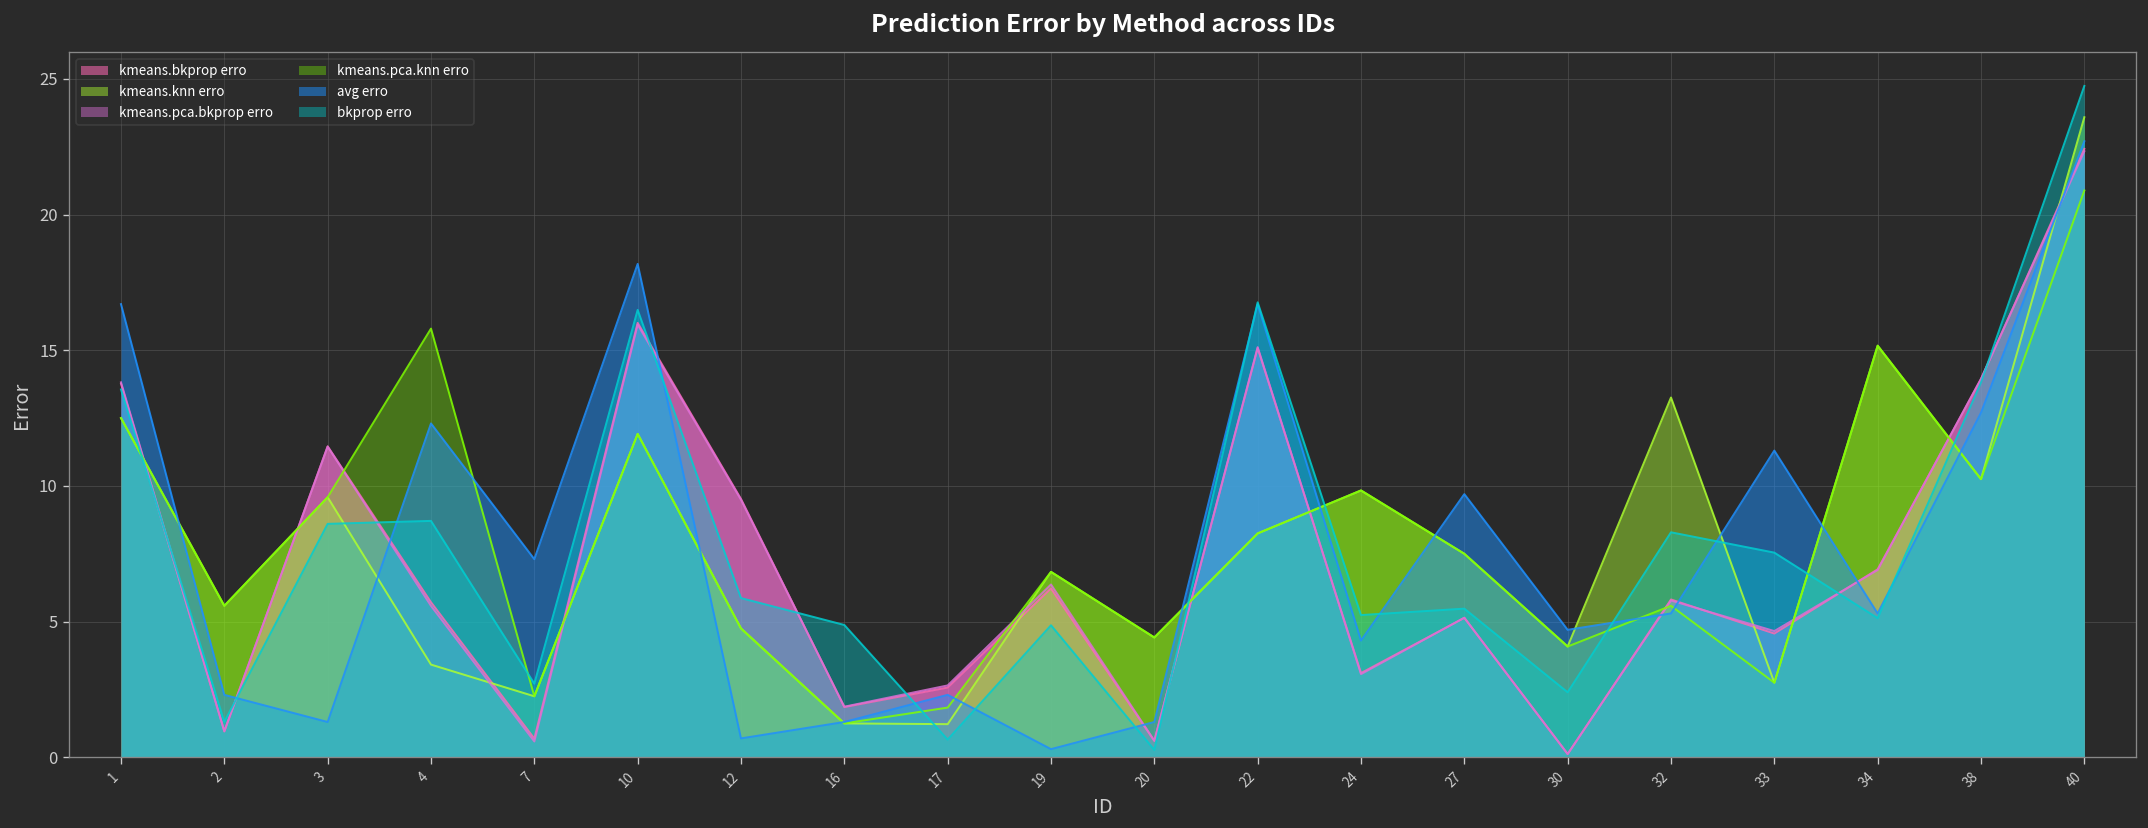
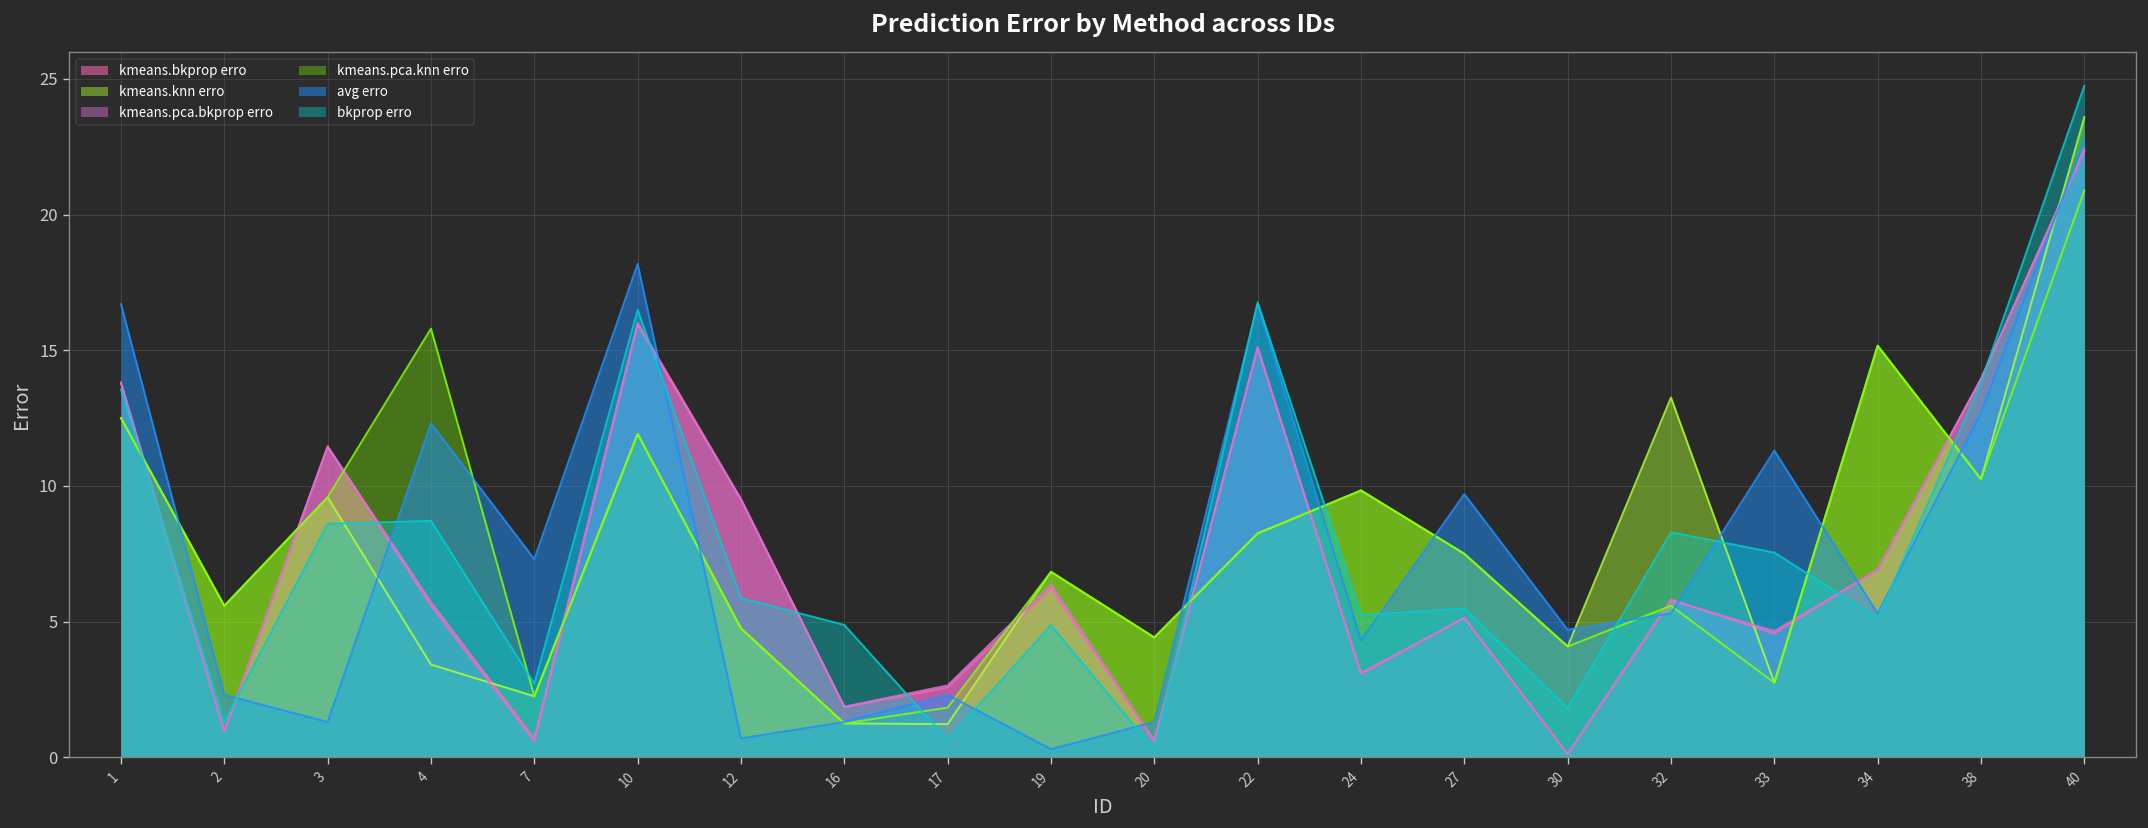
bkprop erro, 30: 2.4 -> 1.8
